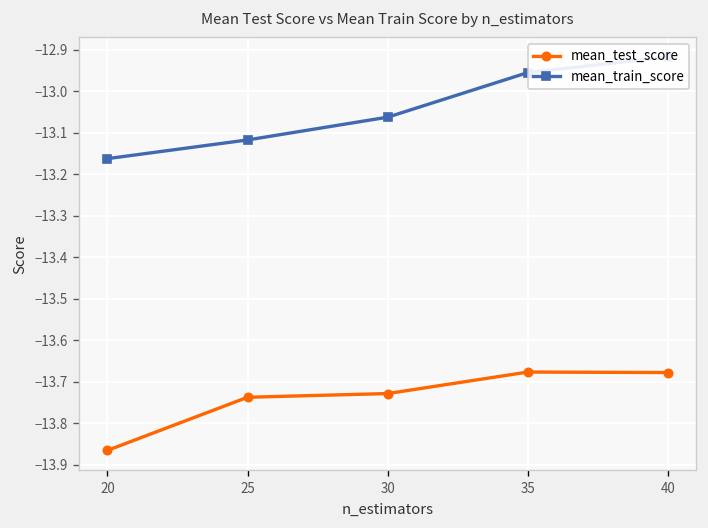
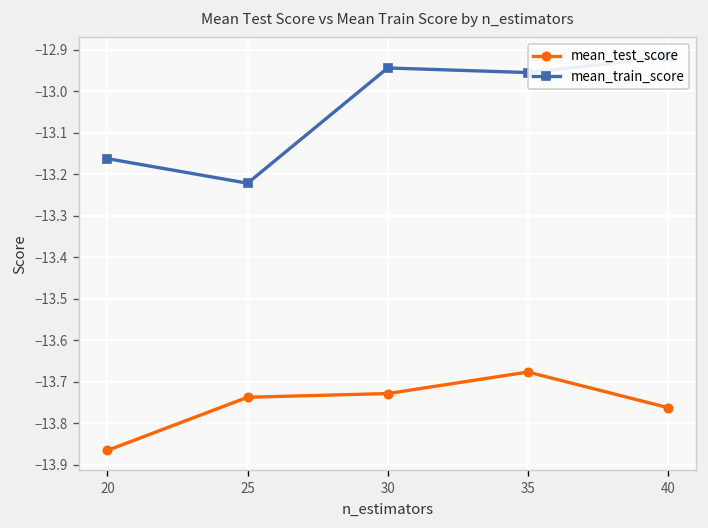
mean_train_score, 25: -13.12 -> -13.22
mean_train_score, 30: -13.06 -> -12.94
mean_test_score, 40: -13.68 -> -13.76
